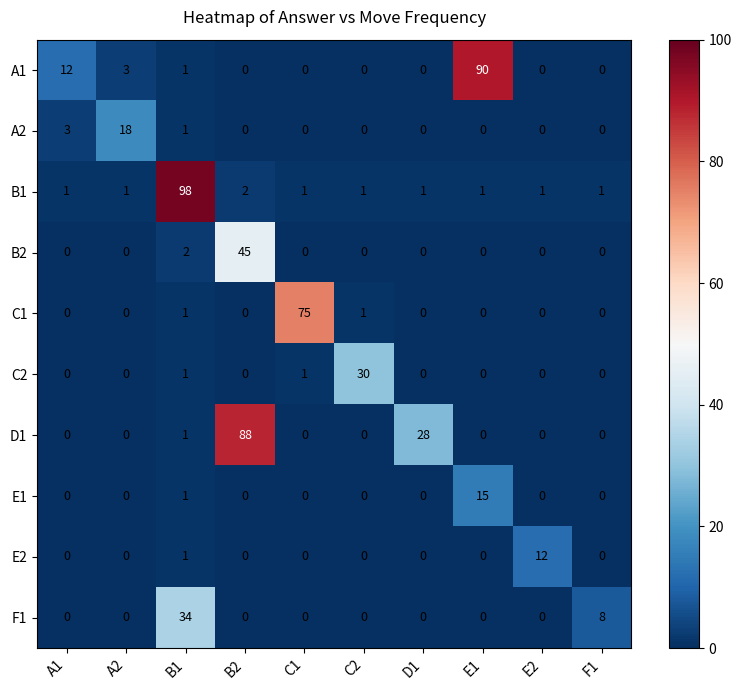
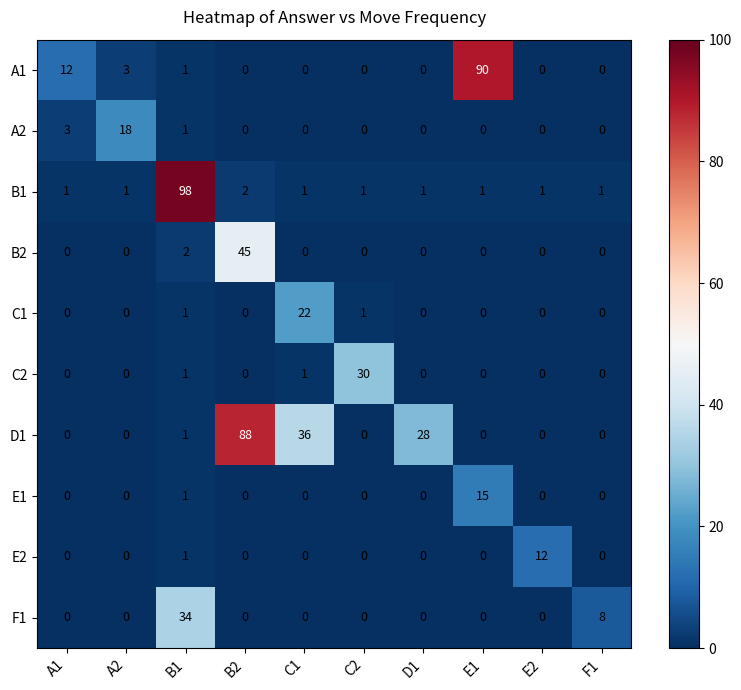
C1, C1: 75 -> 22
D1, C1: 0 -> 36
